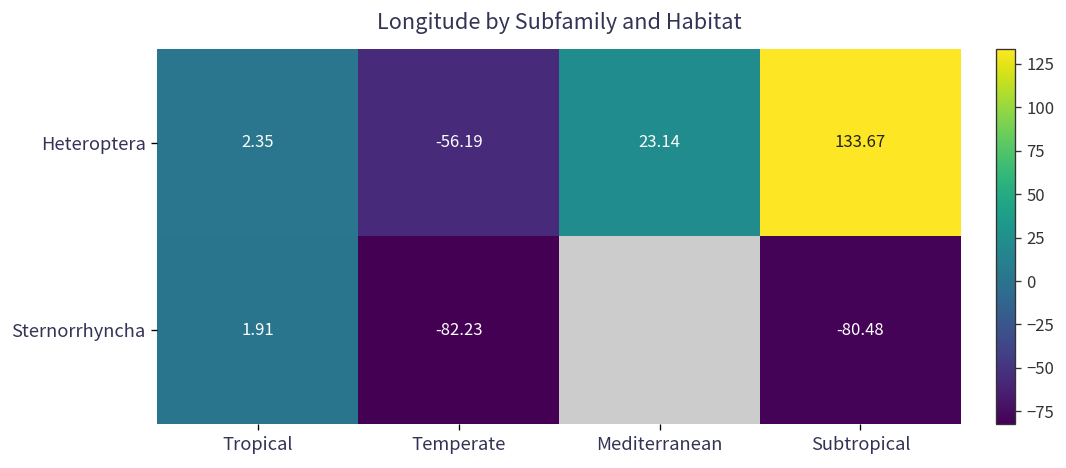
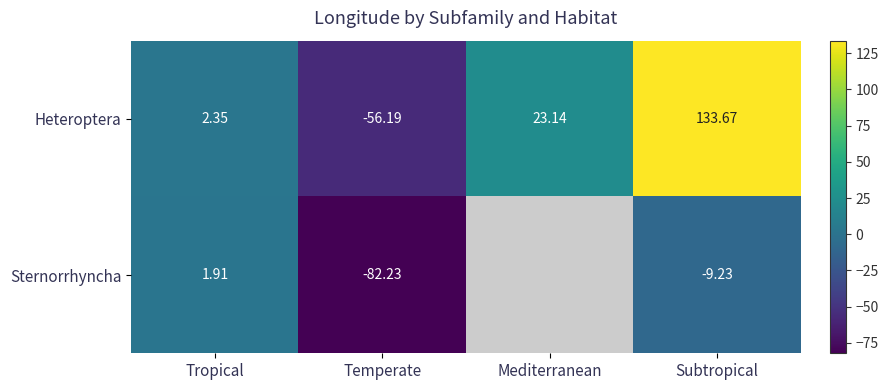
Sternorrhyncha, Subtropical: -80.48 -> -9.23
